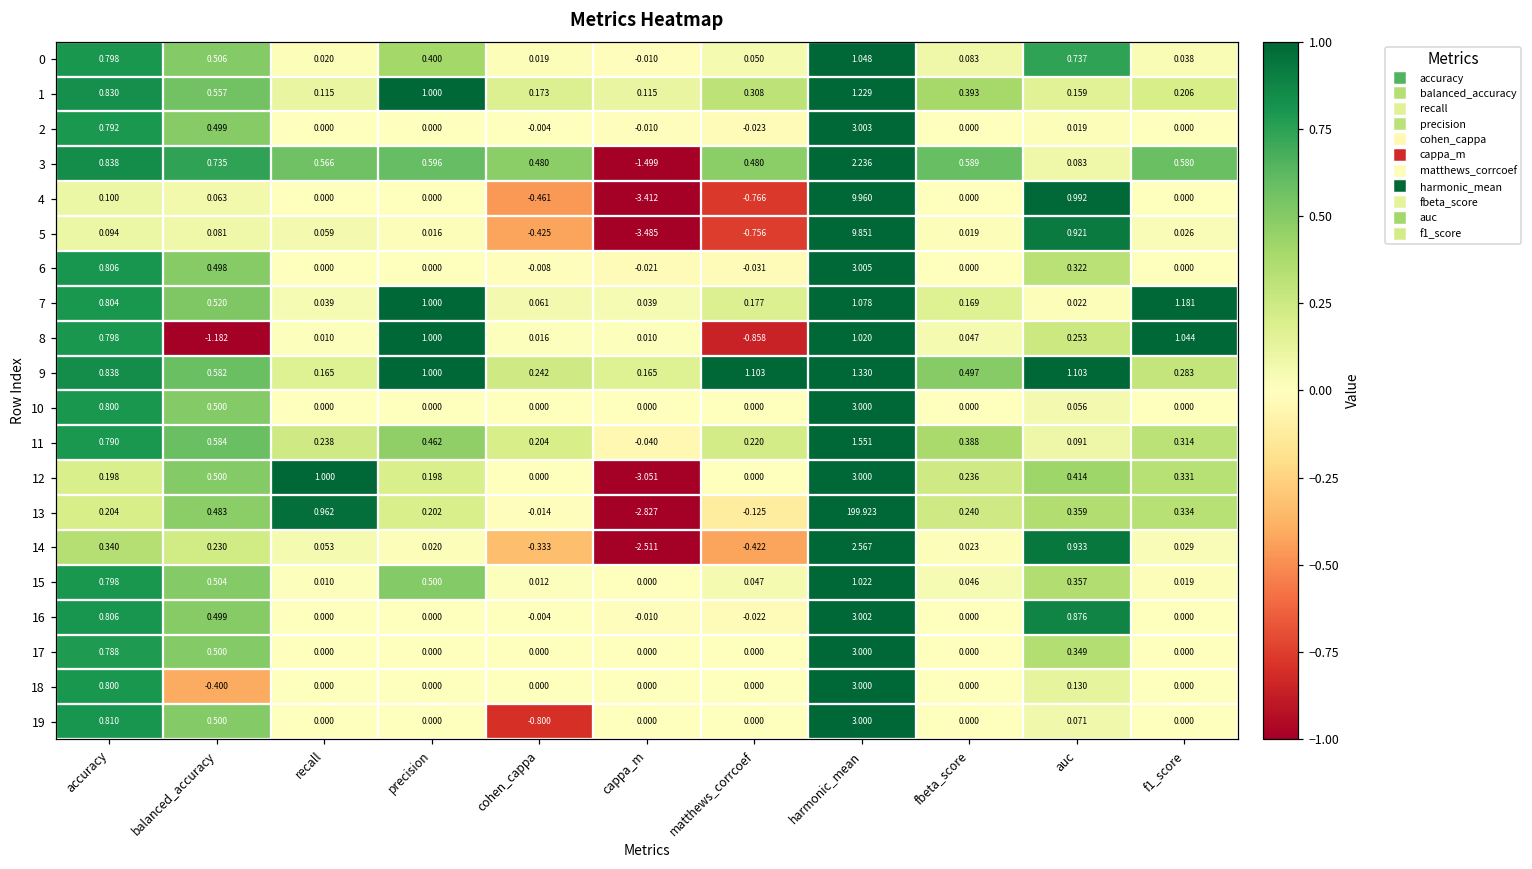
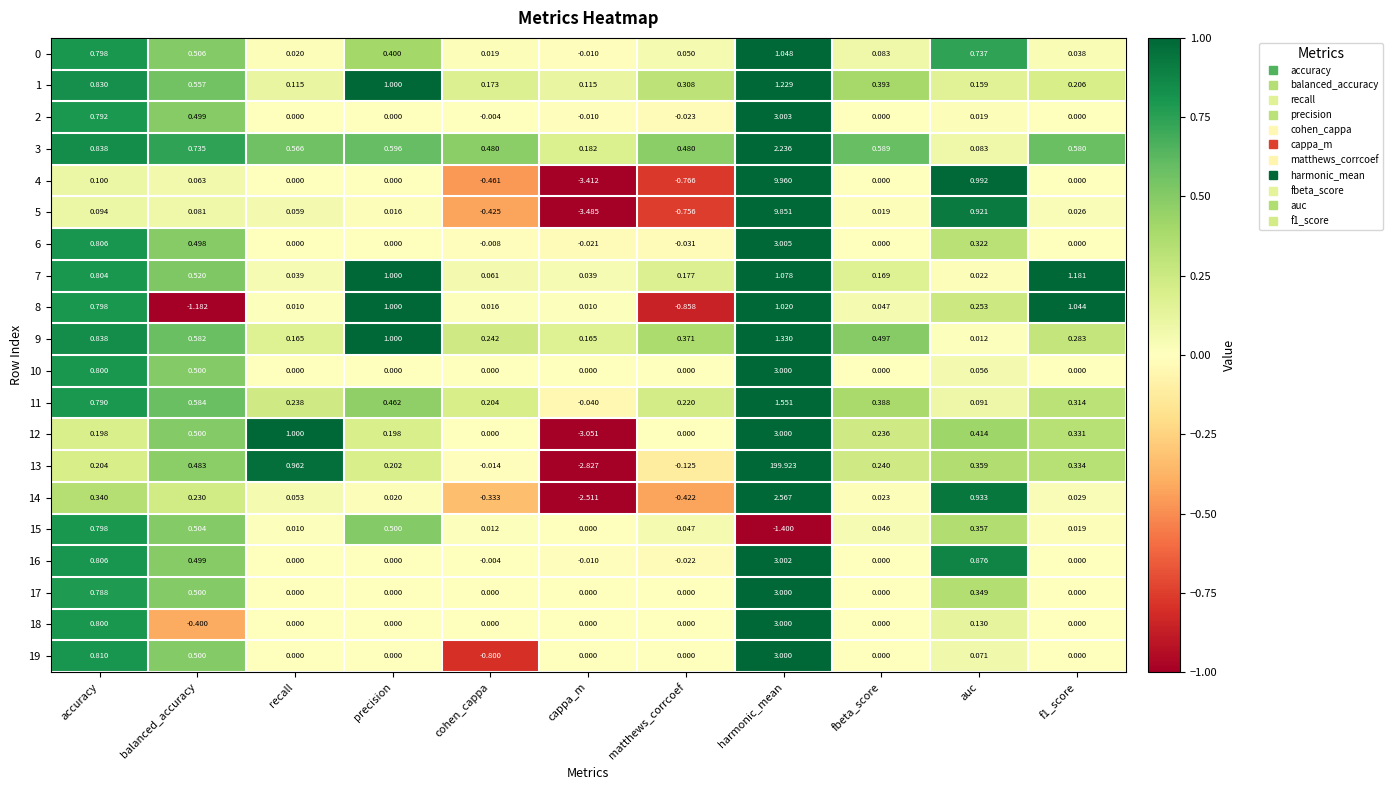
3, cappa_m: -1.499 -> 0.182
9, matthews_corrcoef: 1.103 -> 0.371
9, auc: 1.103 -> 0.012
15, harmonic_mean: 1.022 -> -1.400
